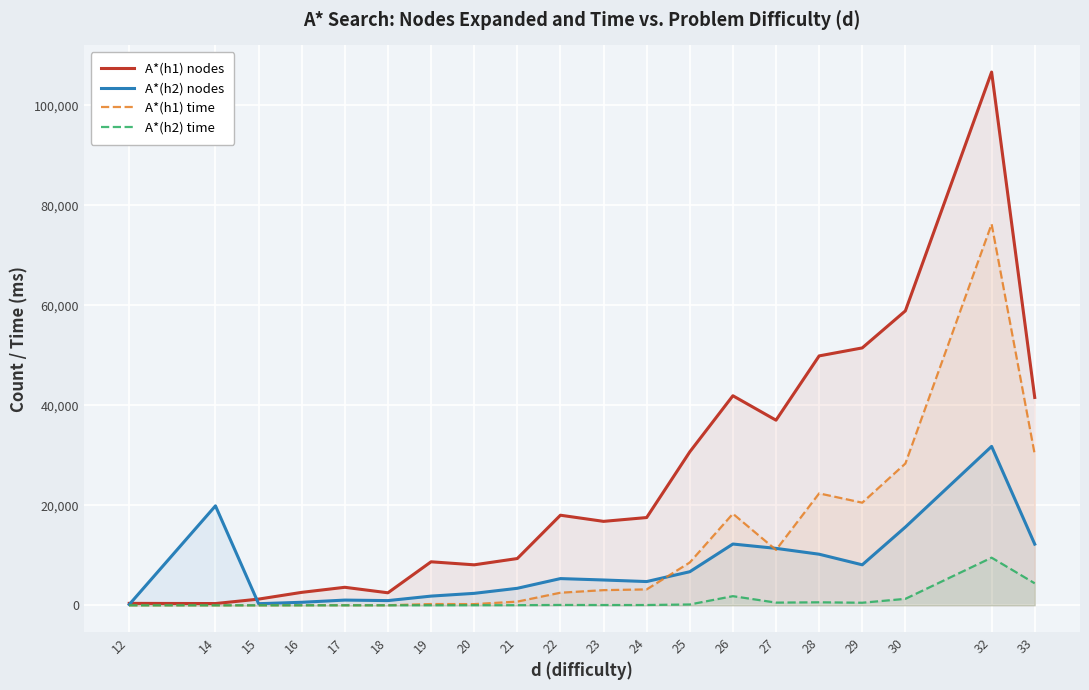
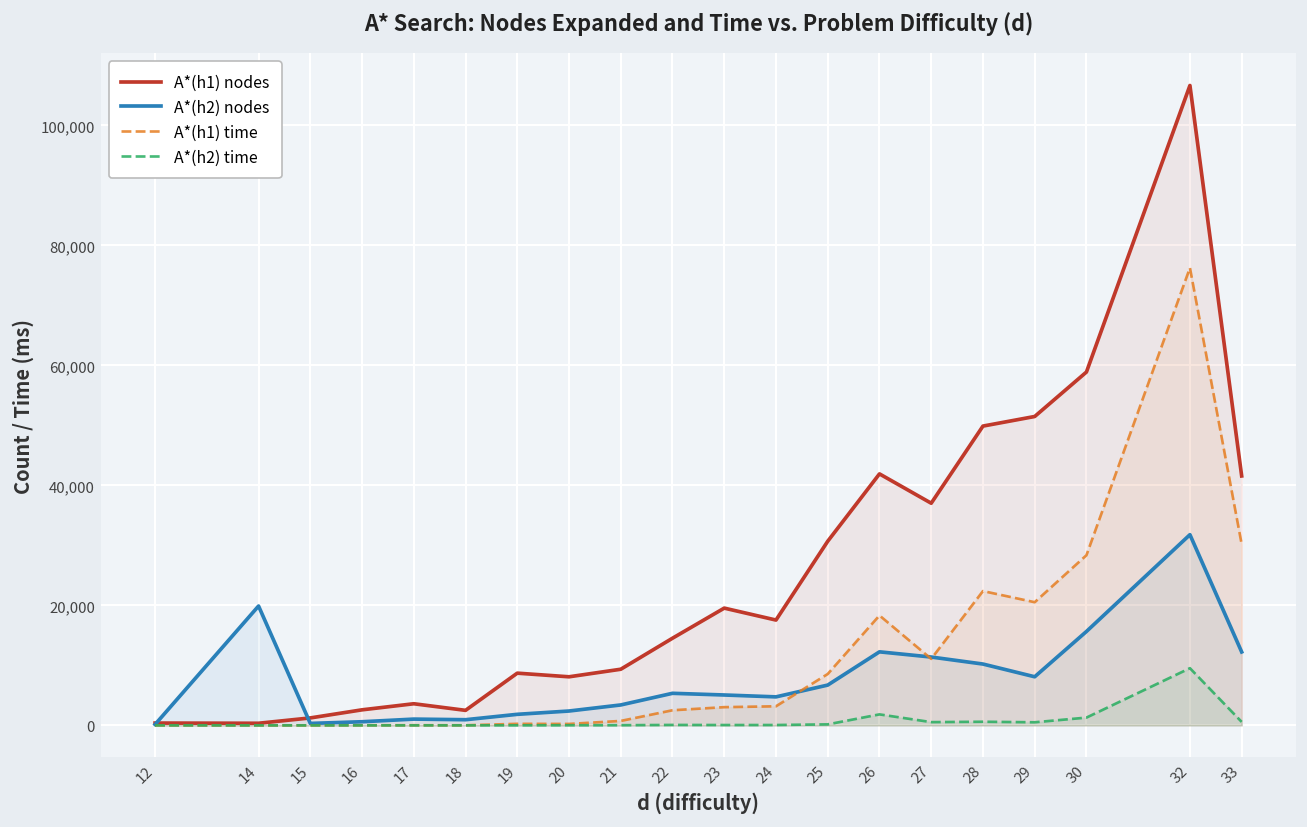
A*(h1) nodes, 22: 18,000 -> 15,000
A*(h1) nodes, 23: 17,000 -> 20,000
A*(h2) time, 33: 4,000 -> 1,000
